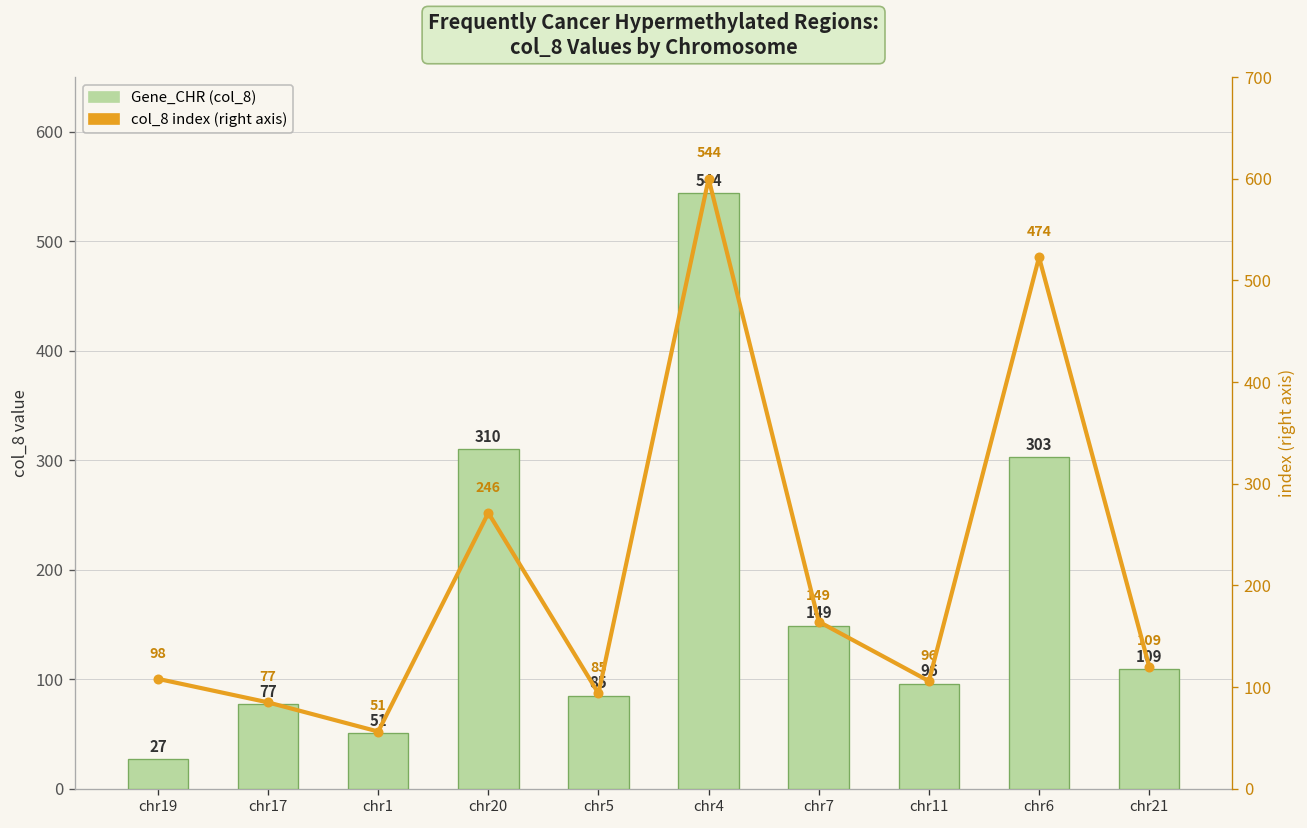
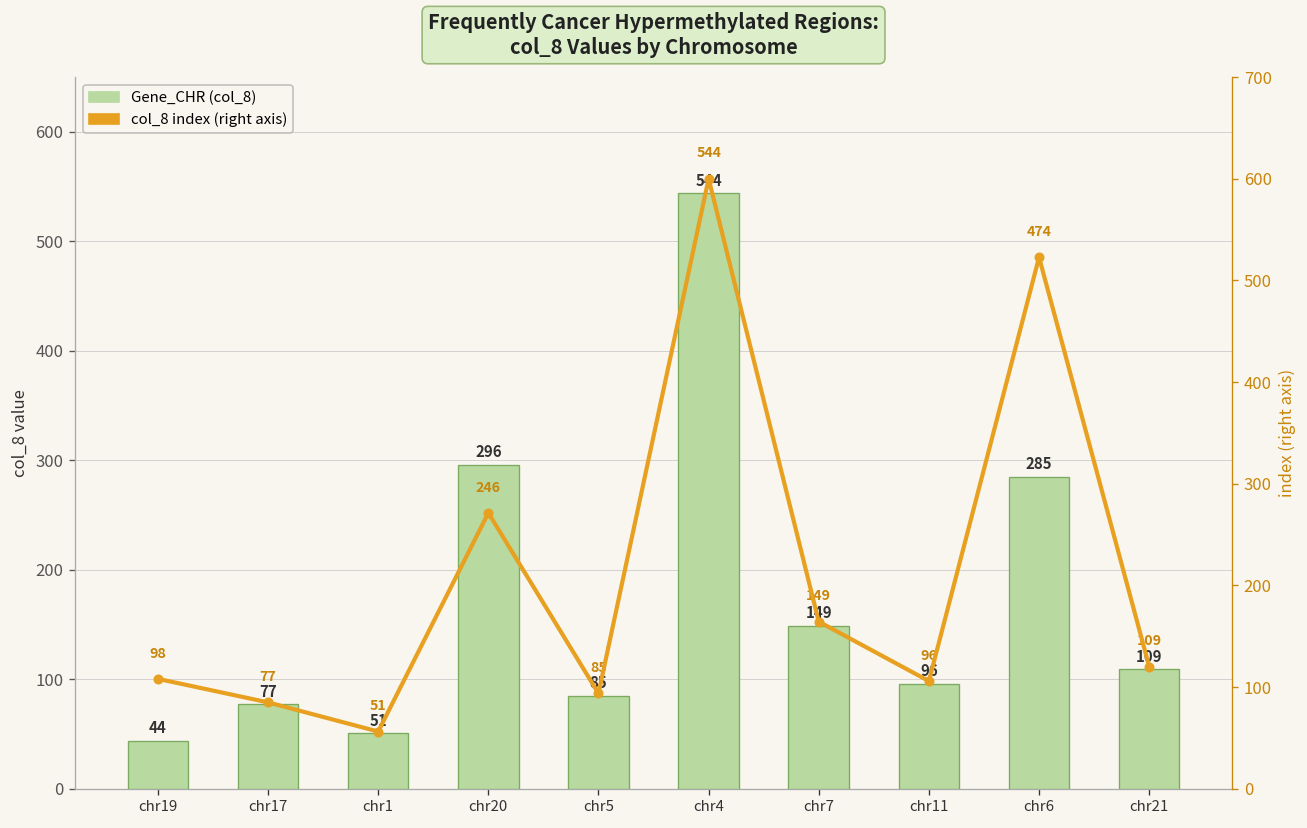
Gene_CHR (col_8), chr19: 27 -> 44
Gene_CHR (col_8), chr20: 310 -> 296
Gene_CHR (col_8), chr6: 303 -> 285
